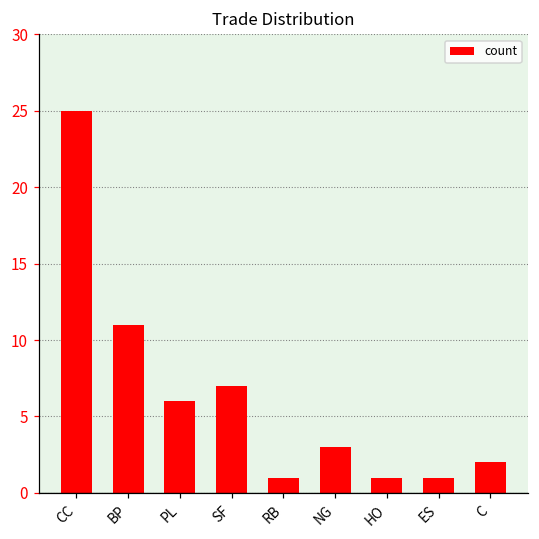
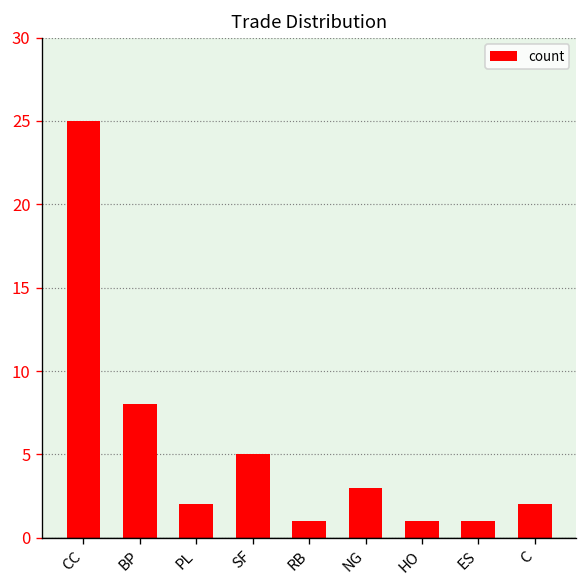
BP: 11 -> 8
PL: 6 -> 2
SF: 7 -> 5
